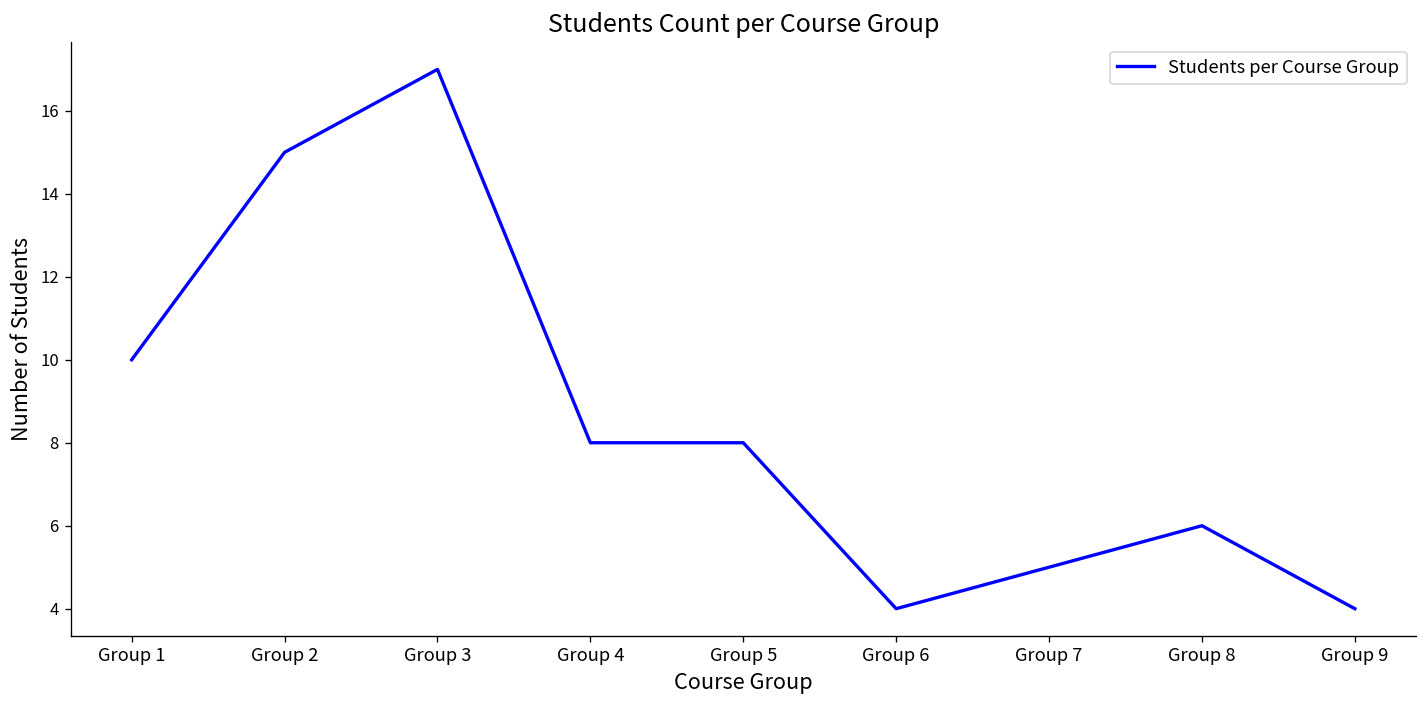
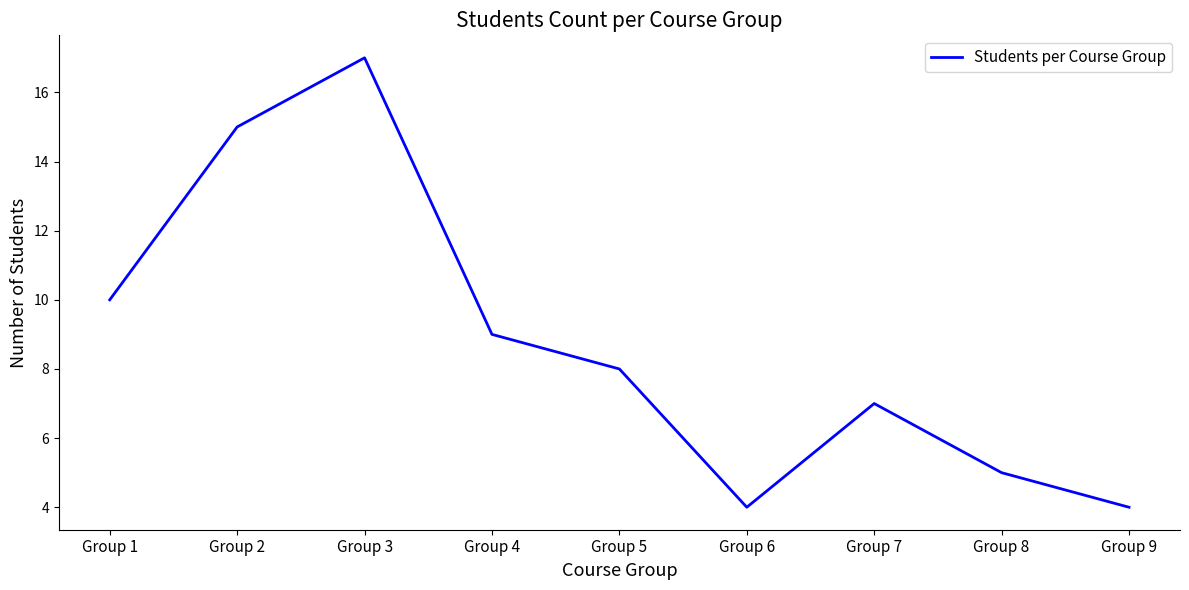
Group 4: 8 -> 9
Group 7: 5 -> 7
Group 8: 6 -> 5
